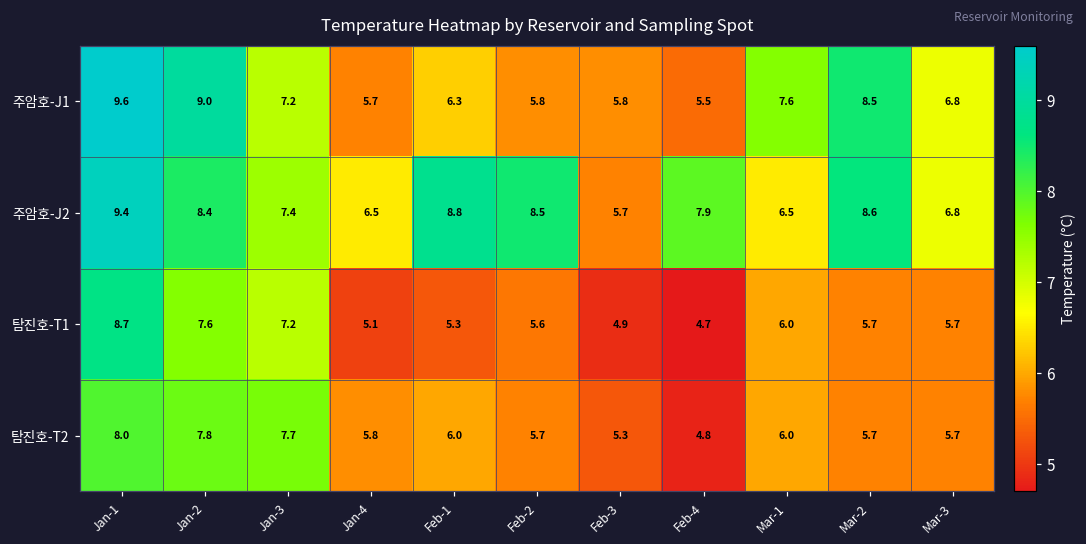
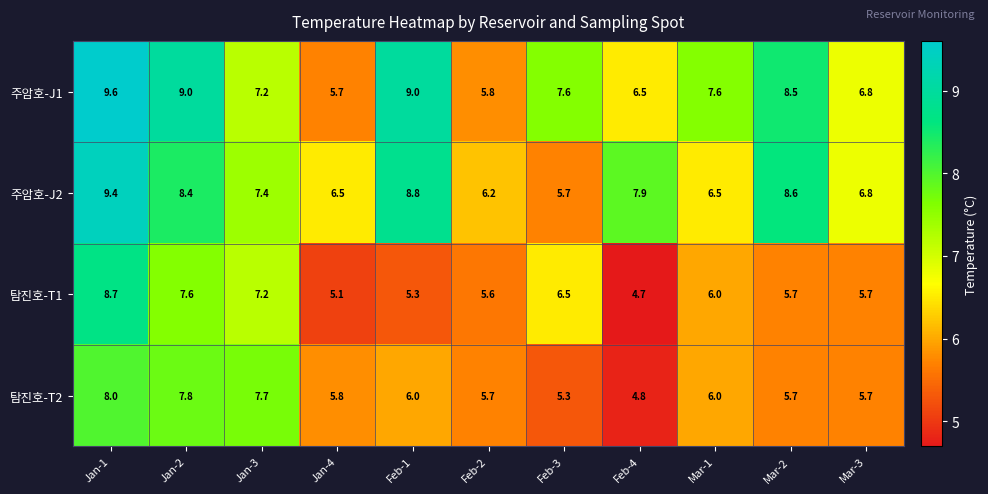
주암호-J1, Feb-1: 6.3 -> 9.0
주암호-J1, Feb-3: 5.8 -> 7.6
주암호-J1, Feb-4: 5.5 -> 6.5
주암호-J2, Feb-2: 8.5 -> 6.2
탐진호-T1, Feb-3: 4.9 -> 6.5
